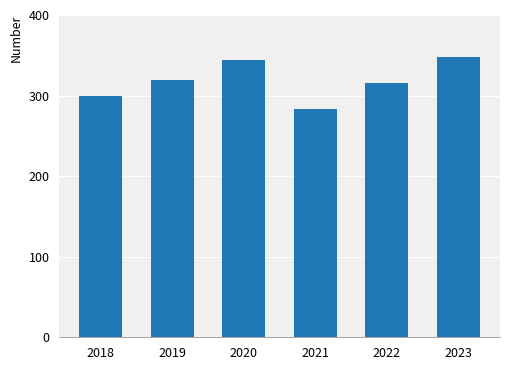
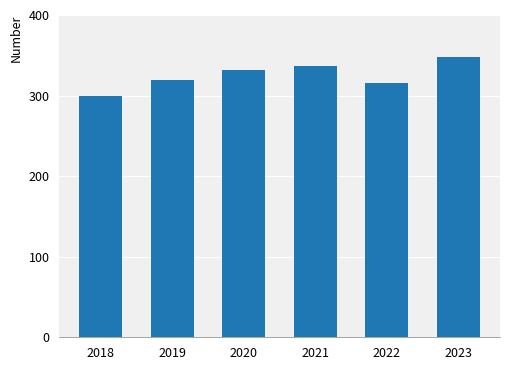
2020: 340 -> 330
2021: 280 -> 340
